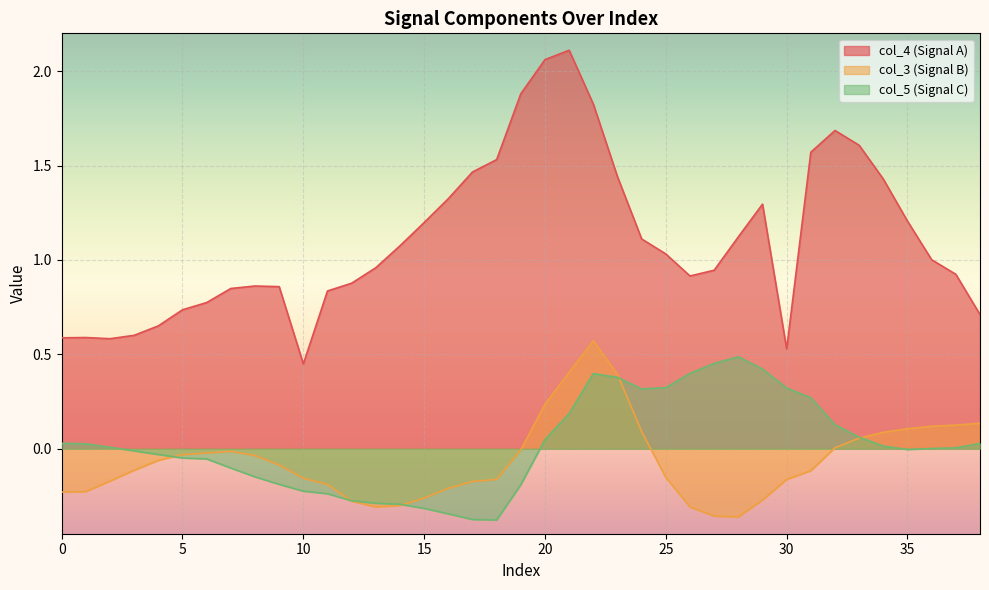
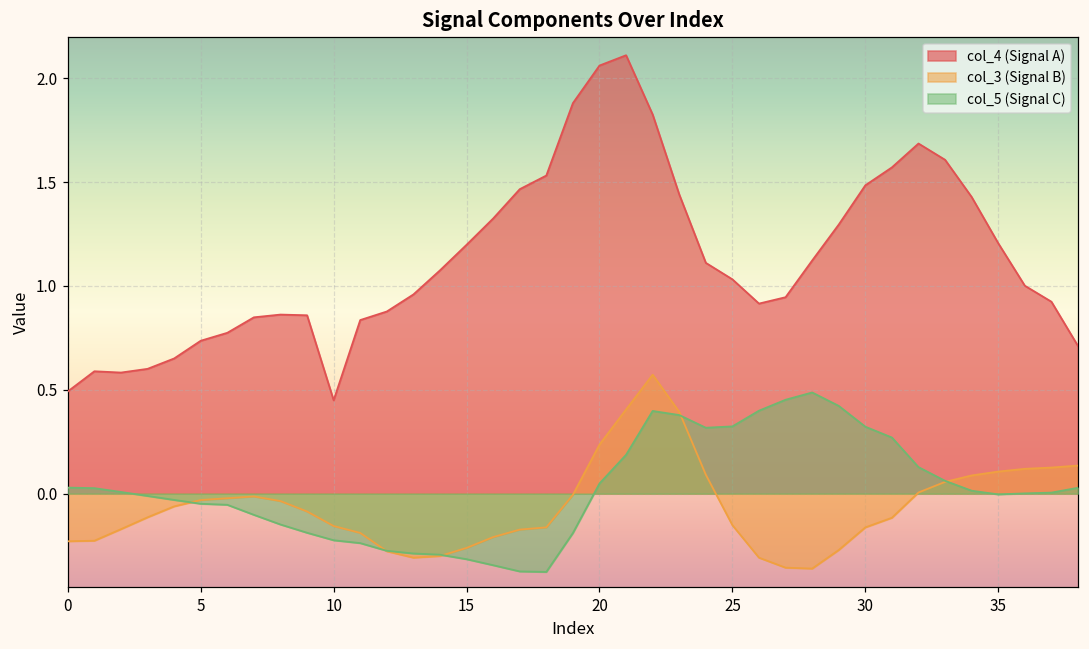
col_4 (Signal A), 0: 0.59 -> 0.49
col_4 (Signal A), 30: 0.53 -> 1.48
